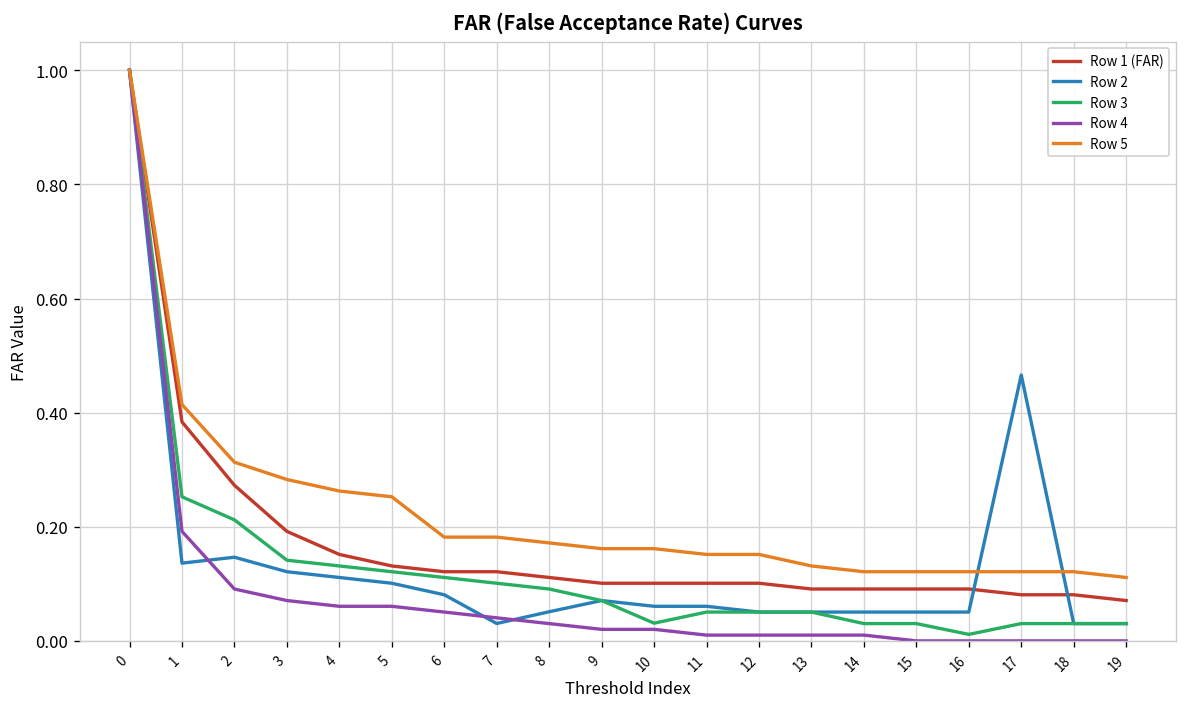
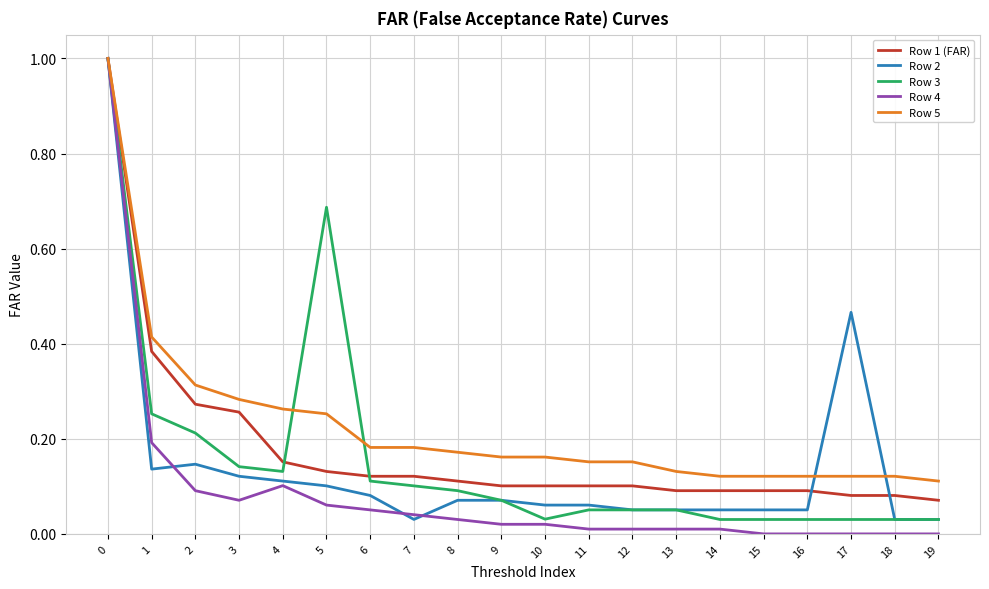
Row 1 (FAR), 3: 0.19 -> 0.26
Row 4, 4: 0.06 -> 0.10
Row 3, 5: 0.12 -> 0.69
Row 2, 8: 0.05 -> 0.07
Row 3, 16: 0.01 -> 0.03
